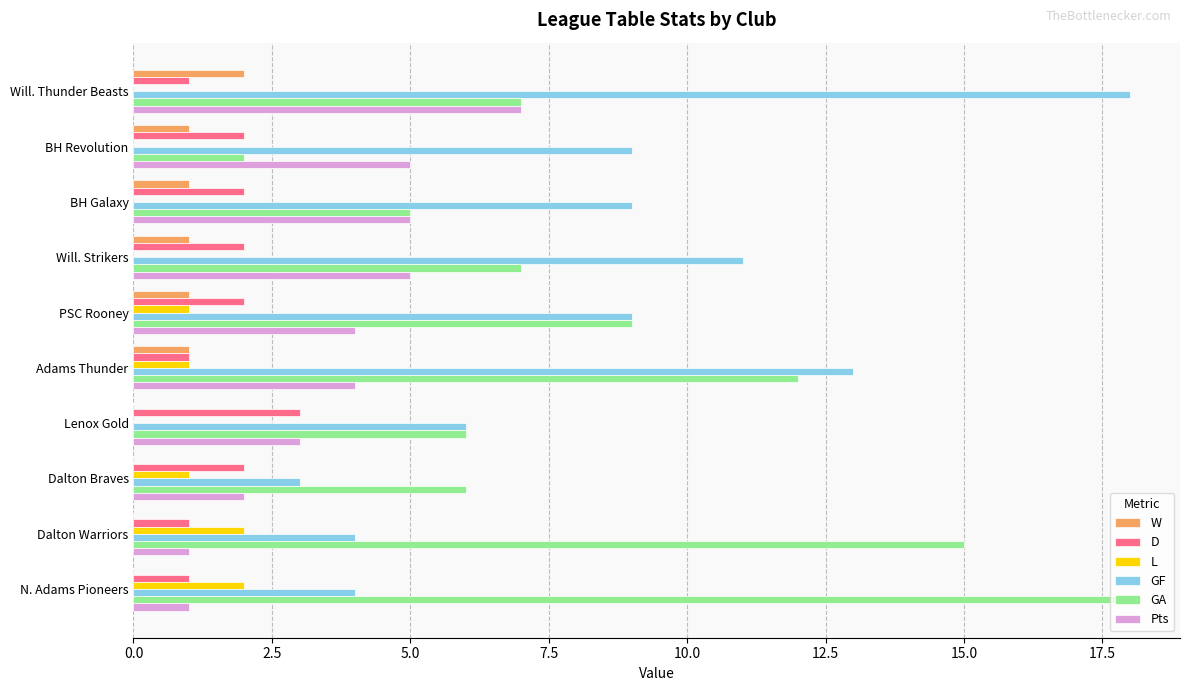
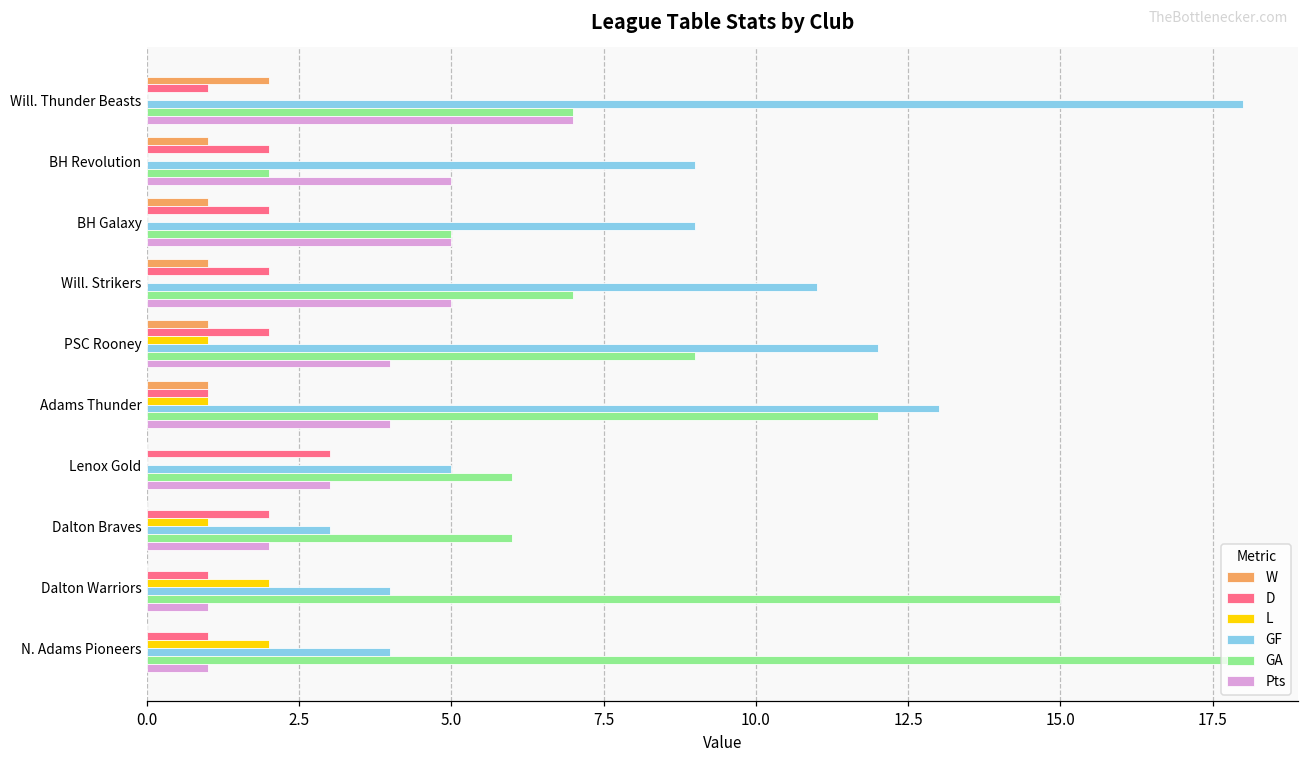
GF, PSC Rooney: 9 -> 12
GF, Lenox Gold: 6 -> 5
